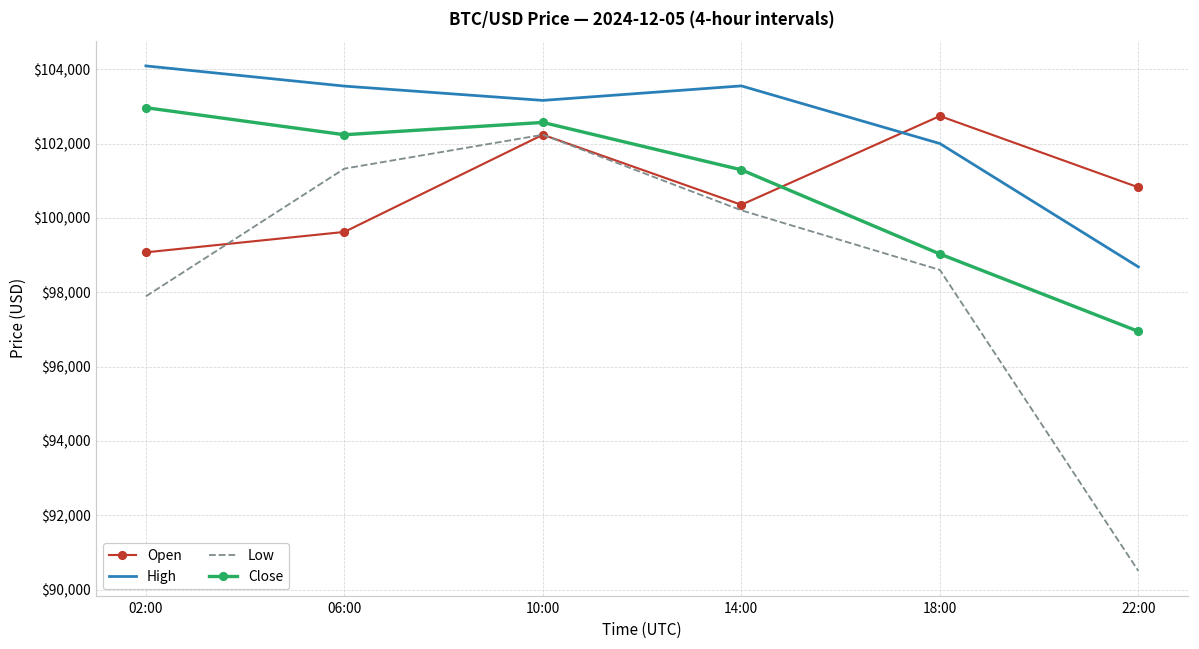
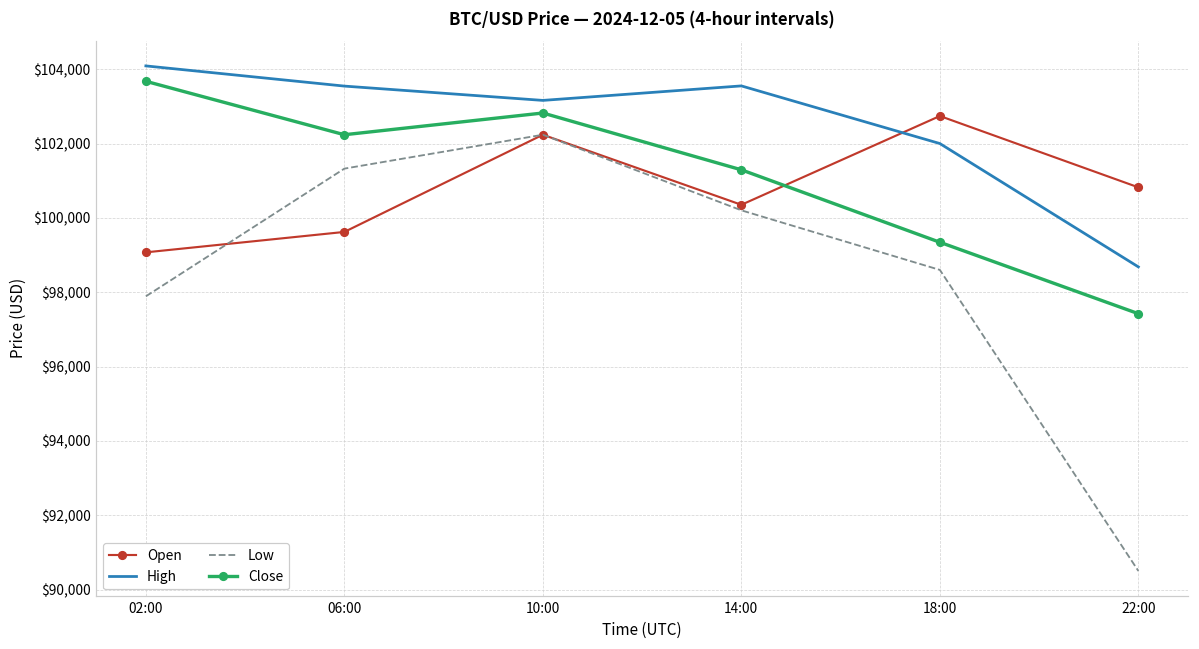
Close, 02:00: $103,000 -> $103,700
Close, 10:00: $102,600 -> $102,800
Close, 18:00: $99,000 -> $99,300
Close, 22:00: $96,900 -> $97,400
